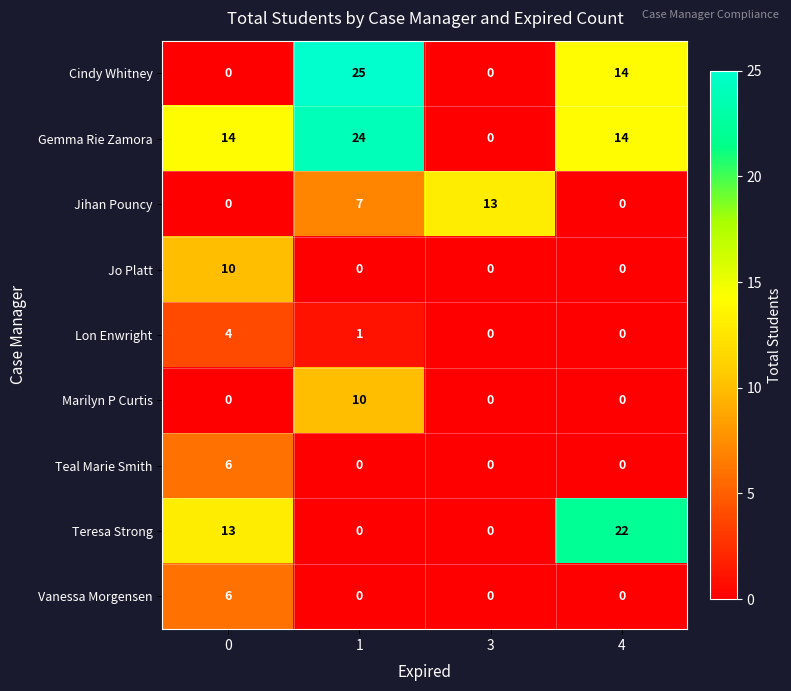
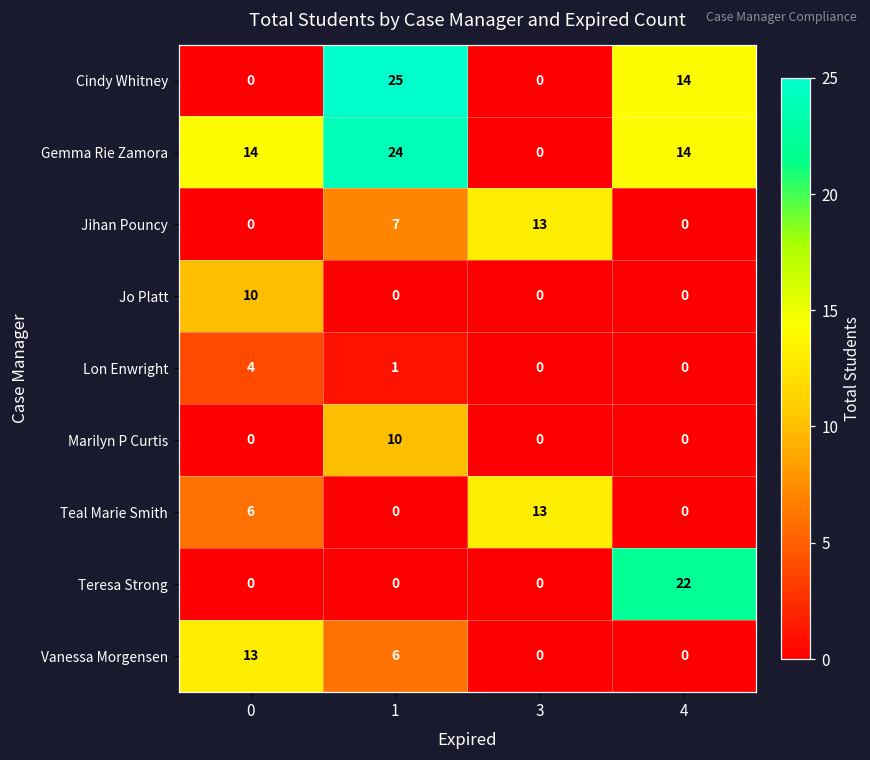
Teal Marie Smith, 3: 0 -> 13
Teresa Strong, 0: 13 -> 0
Vanessa Morgensen, 0: 6 -> 13
Vanessa Morgensen, 1: 0 -> 6
